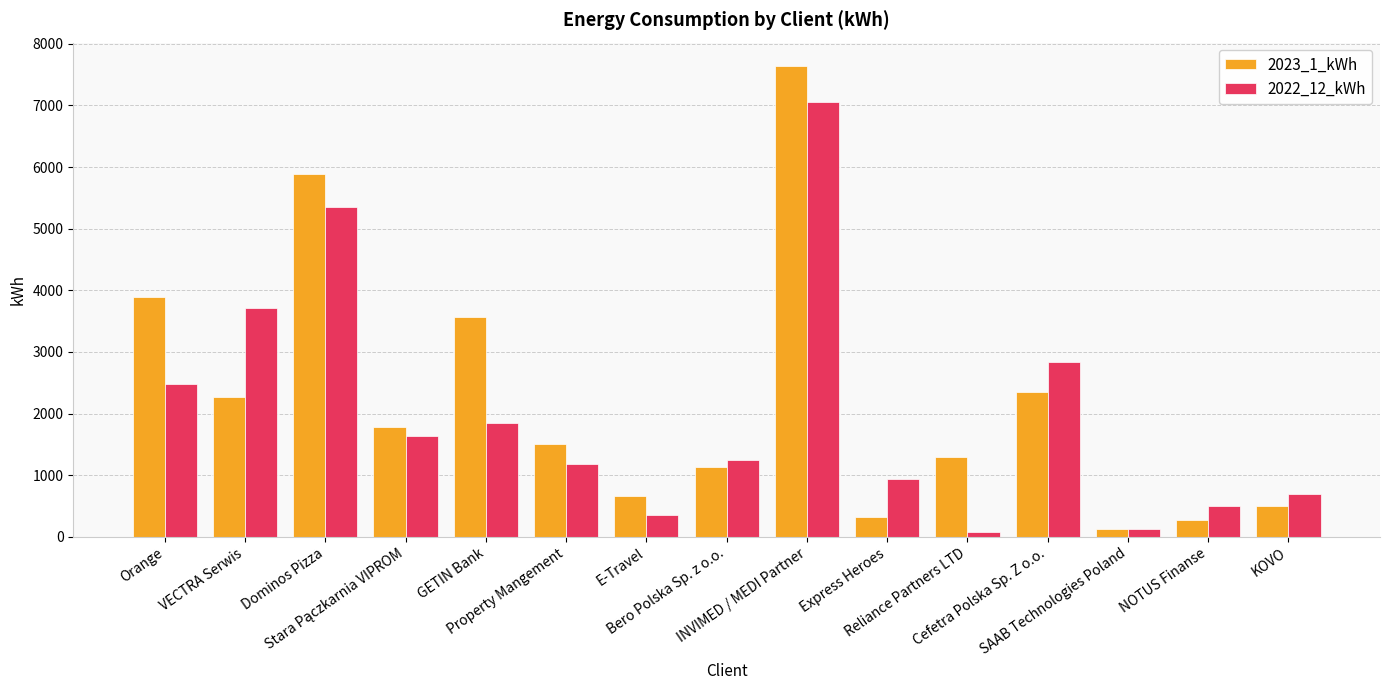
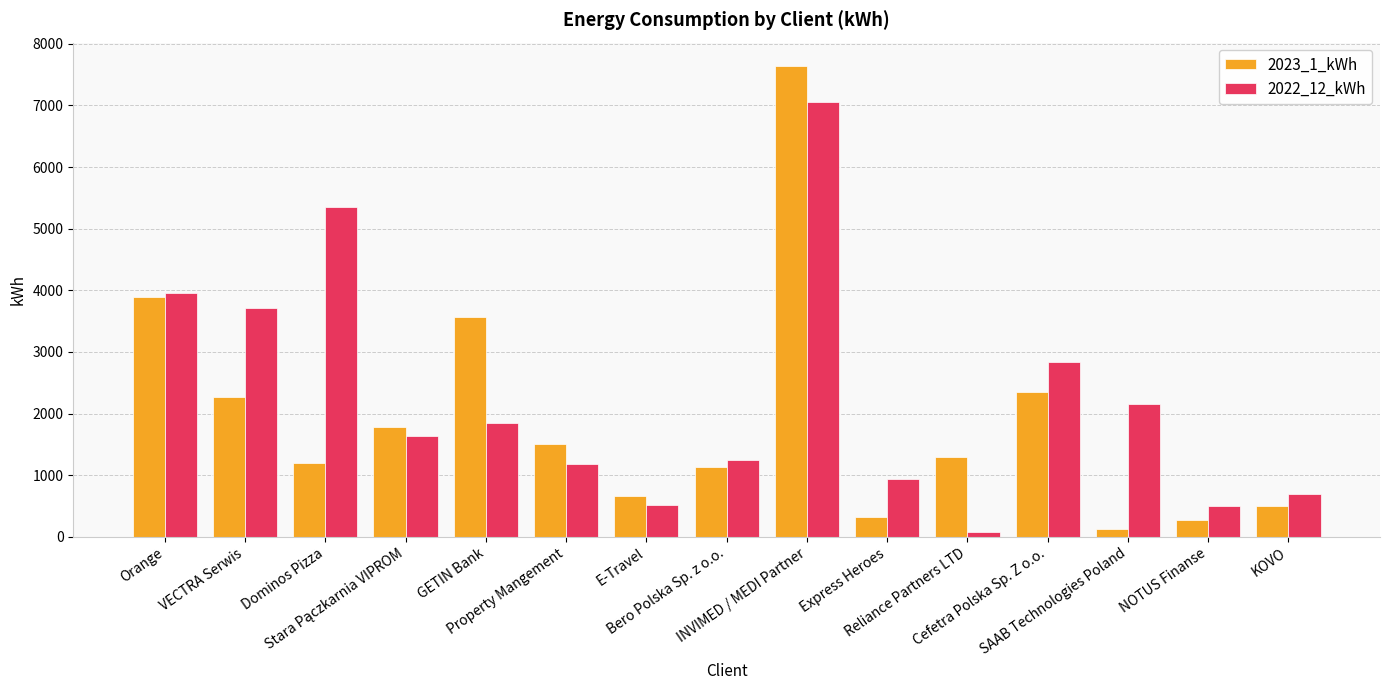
2022_12_kWh, Orange: 2500 -> 4000
2023_1_kWh, Dominos Pizza: 5900 -> 1200
2022_12_kWh, E-Travel: 400 -> 500
2022_12_kWh, SAAB Technologies Poland: 100 -> 2100
